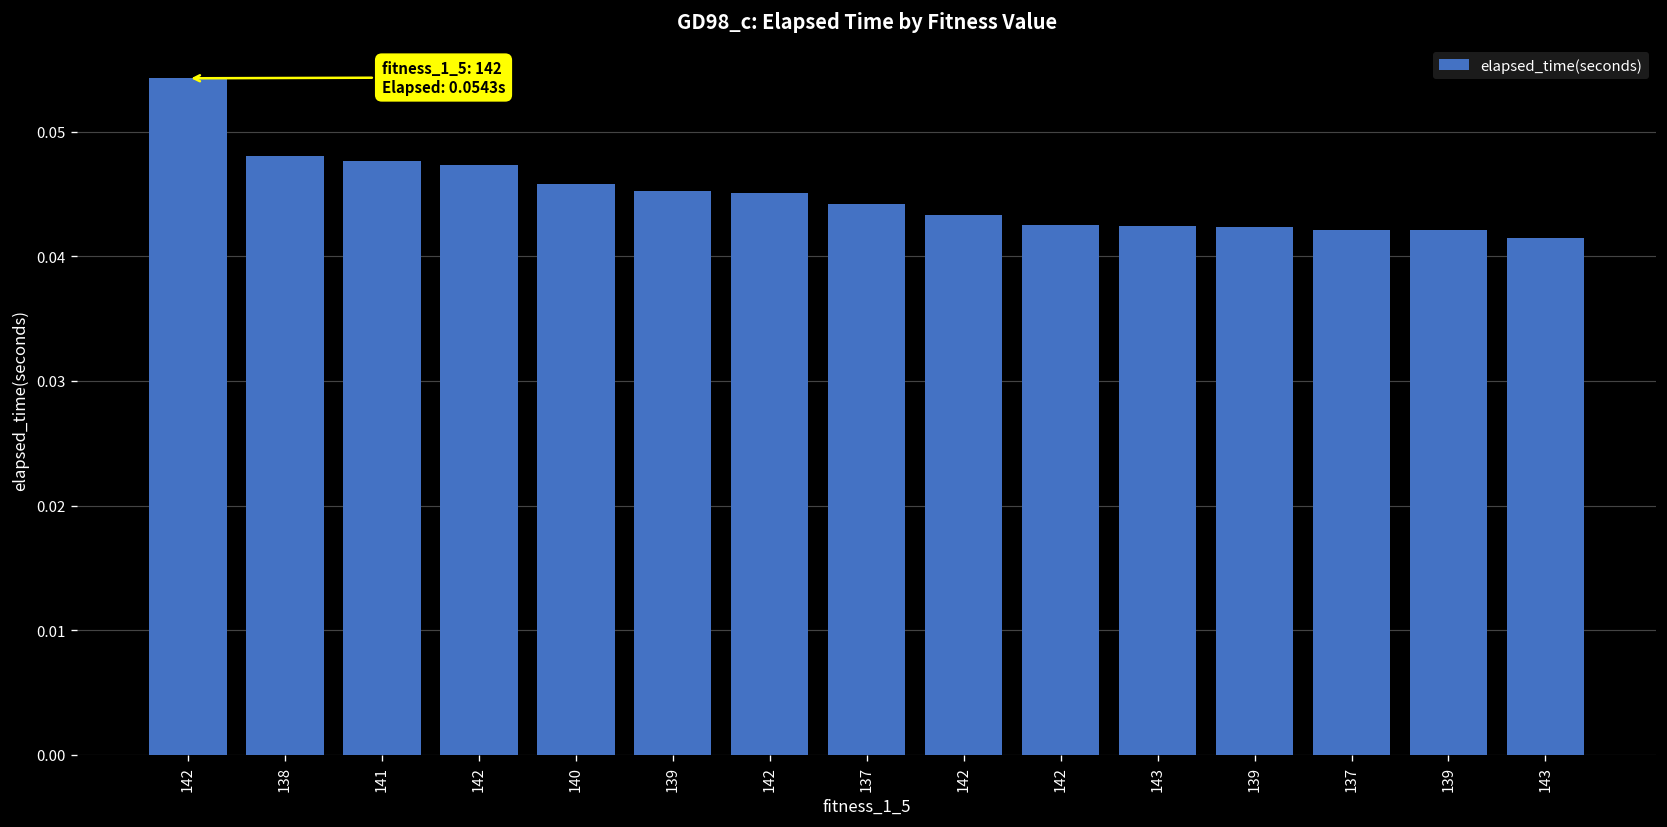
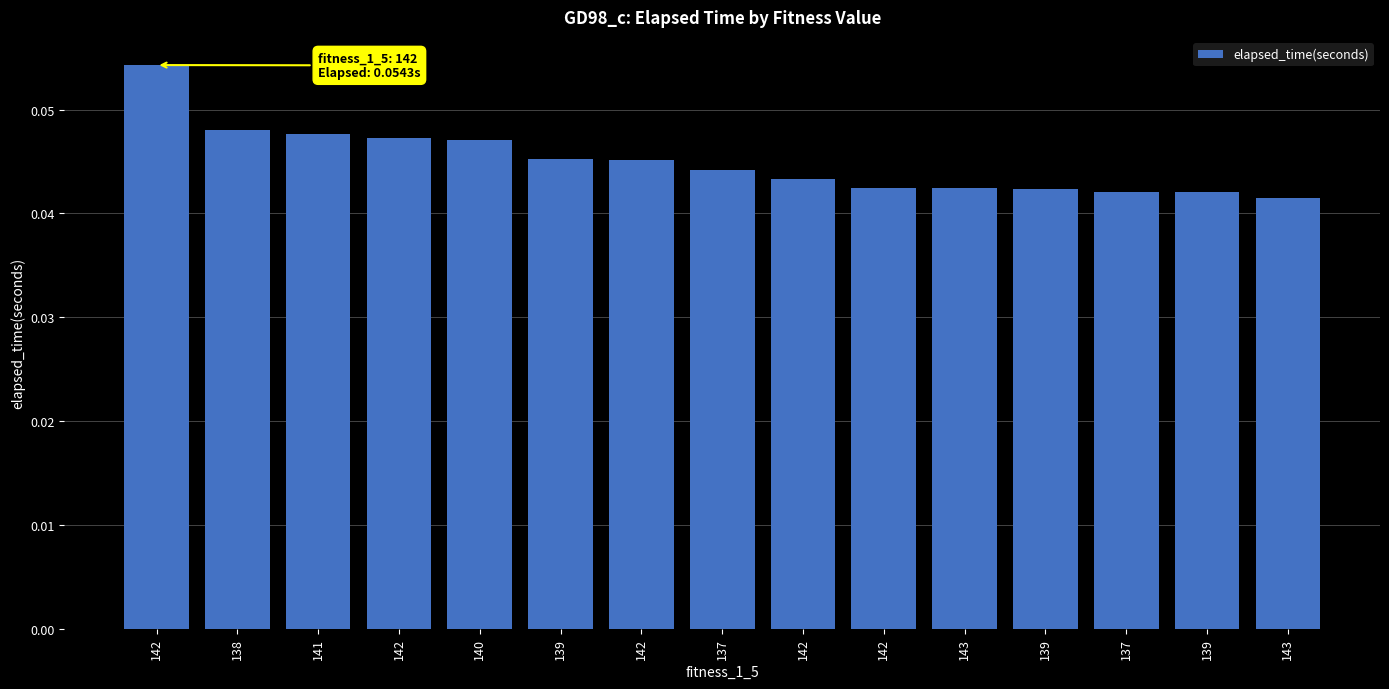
140: 0.0458 -> 0.0471
